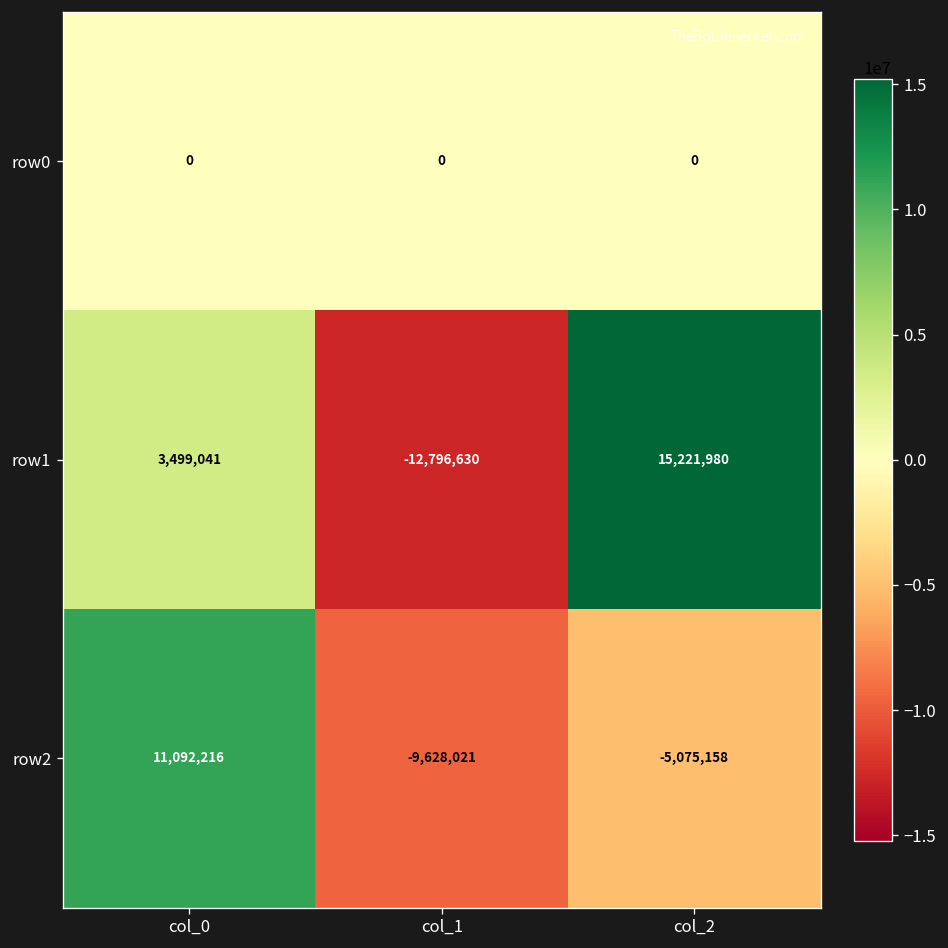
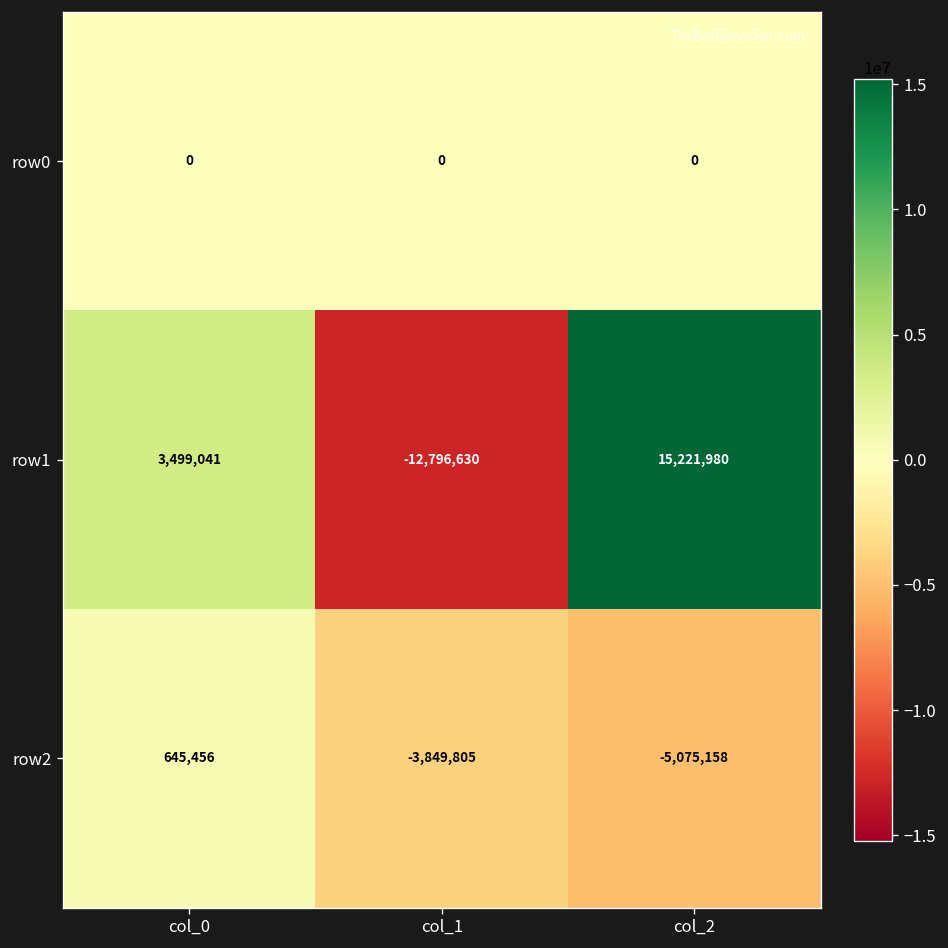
row2, col_0: 11,092,216 -> 645,456
row2, col_1: -9,628,021 -> -3,849,805
